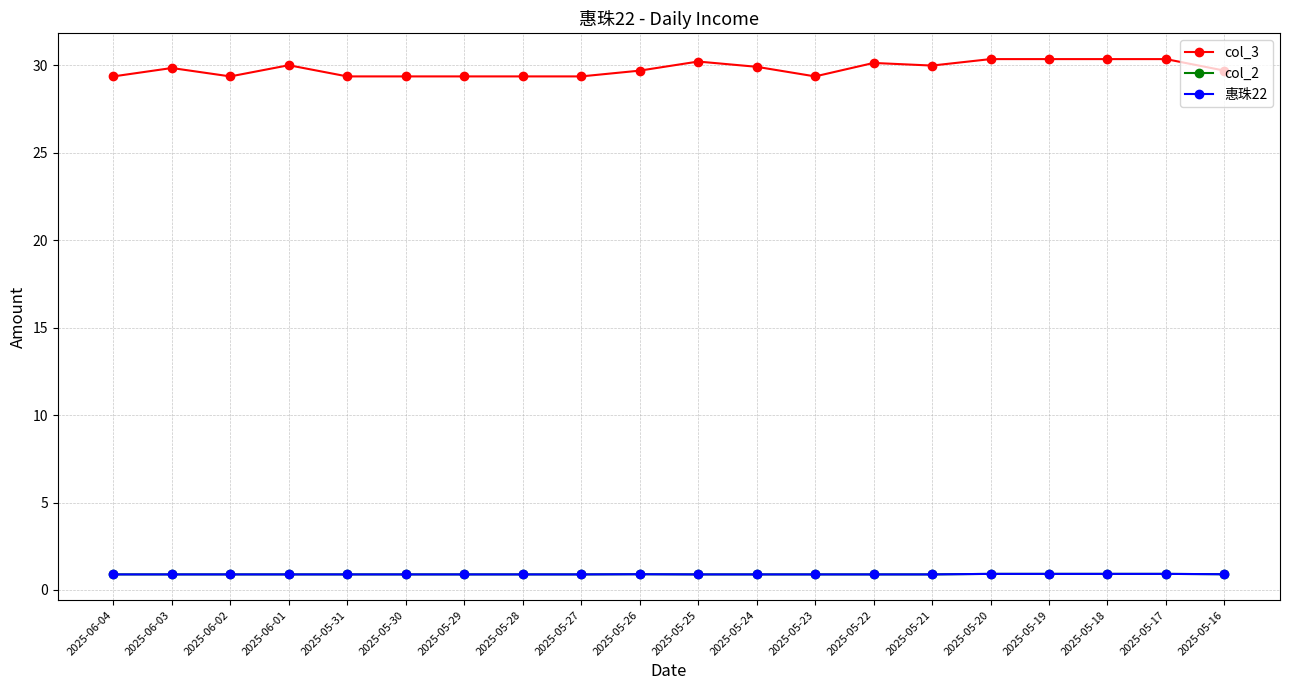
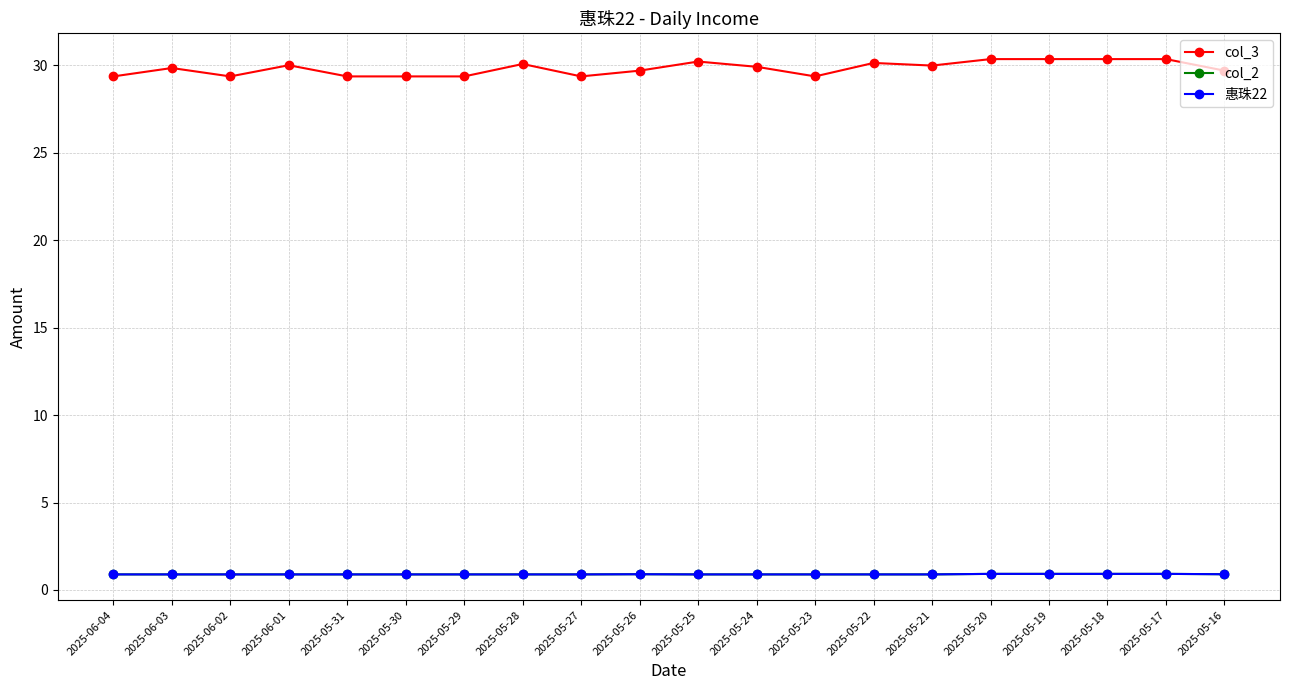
col_3, 2025-05-28: 29.4 -> 30.1
